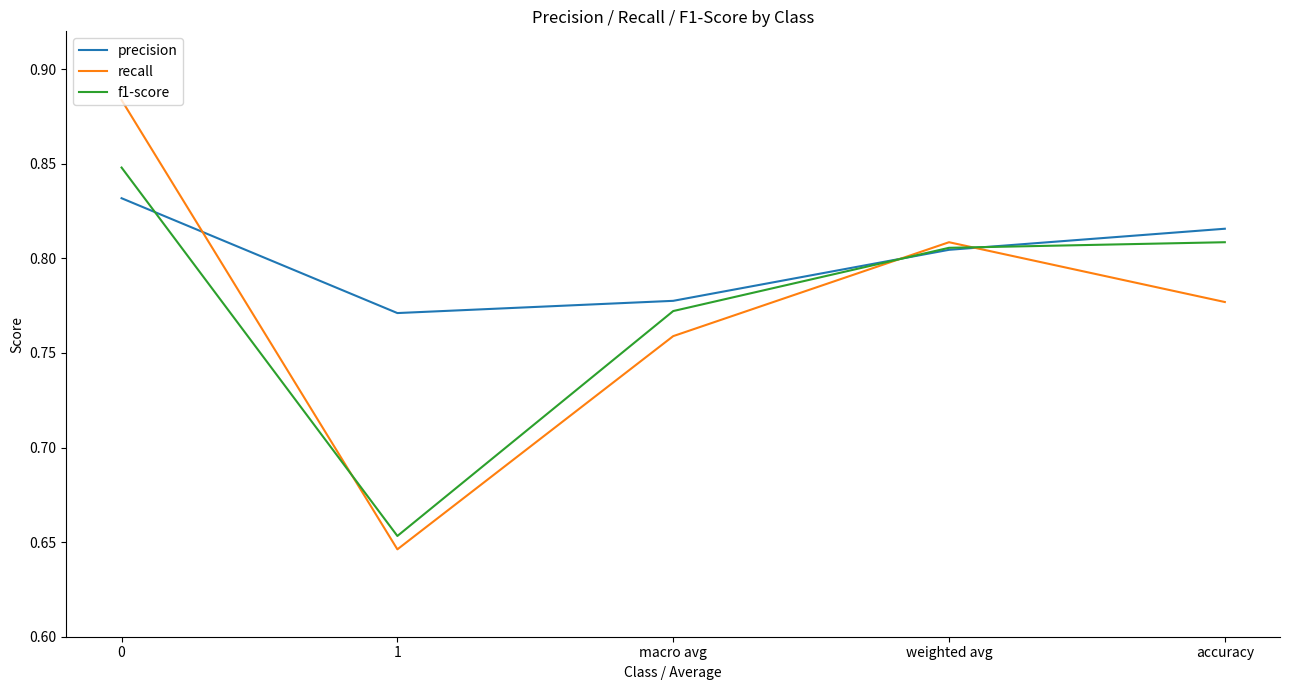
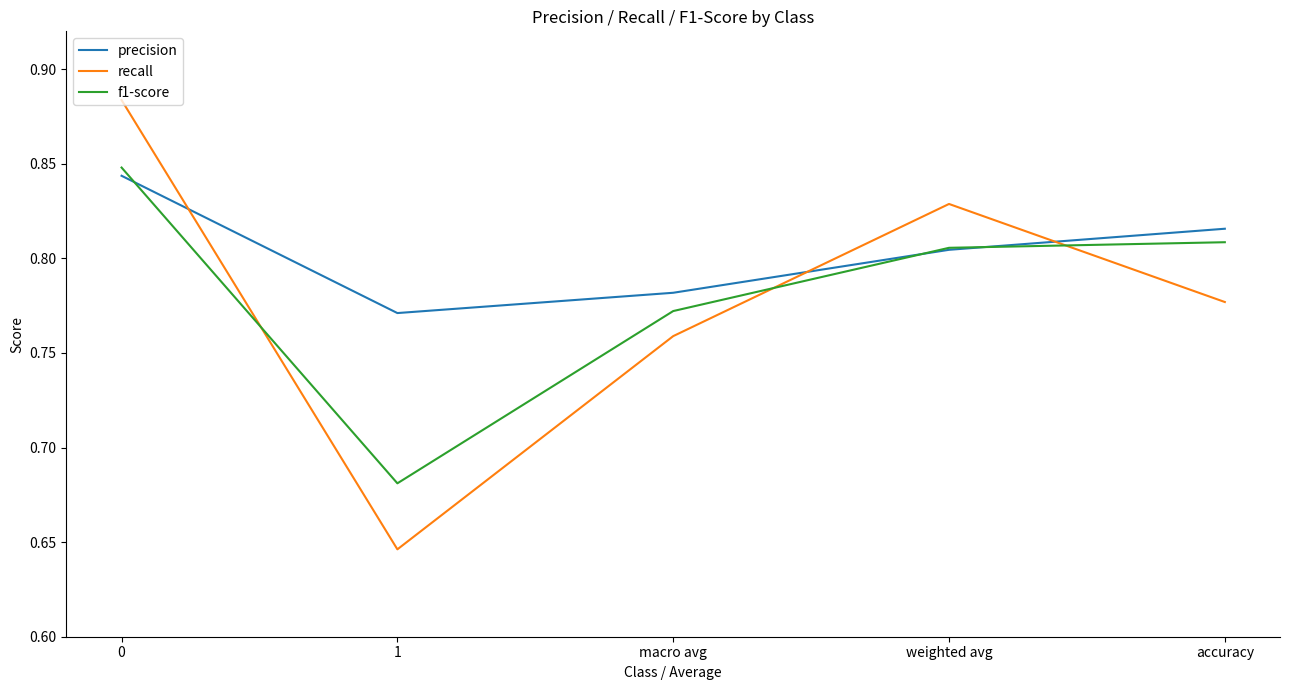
precision, 0: 0.832 -> 0.844
f1-score, 1: 0.653 -> 0.681
precision, macro avg: 0.778 -> 0.782
recall, weighted avg: 0.809 -> 0.829
